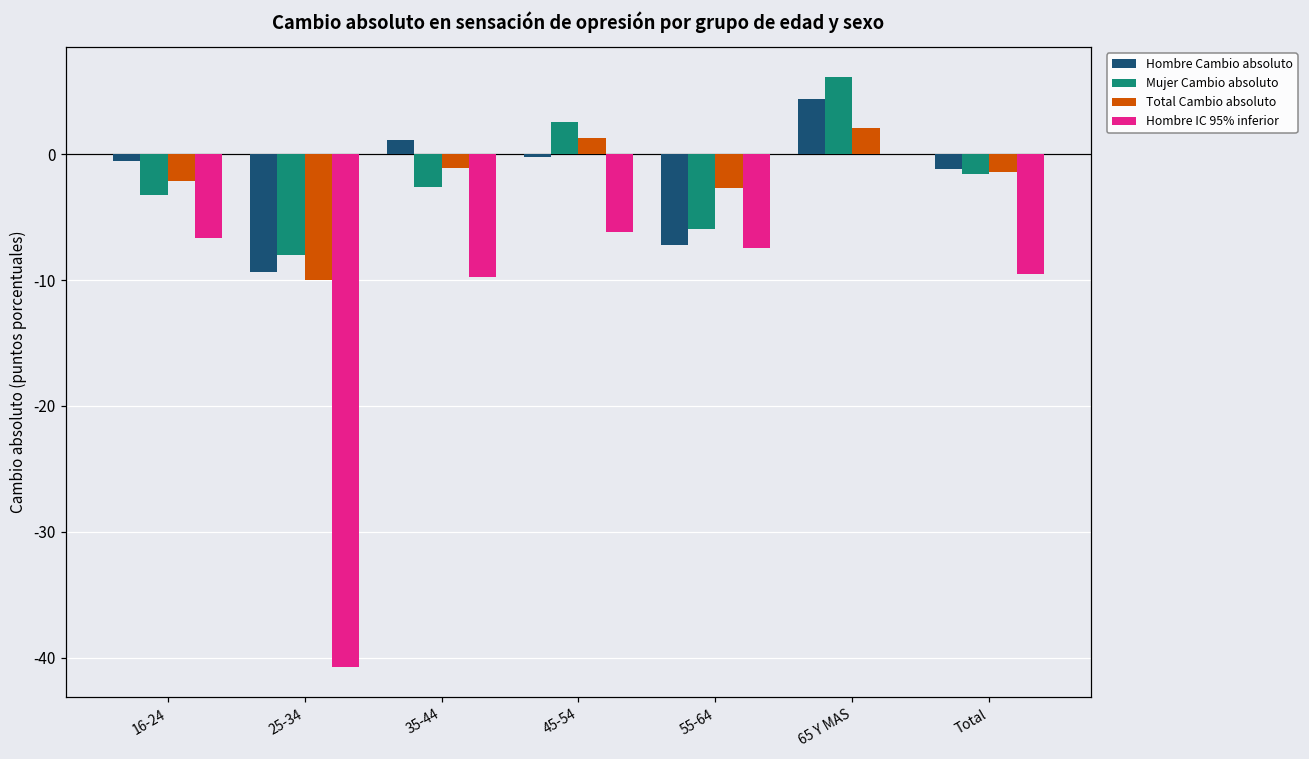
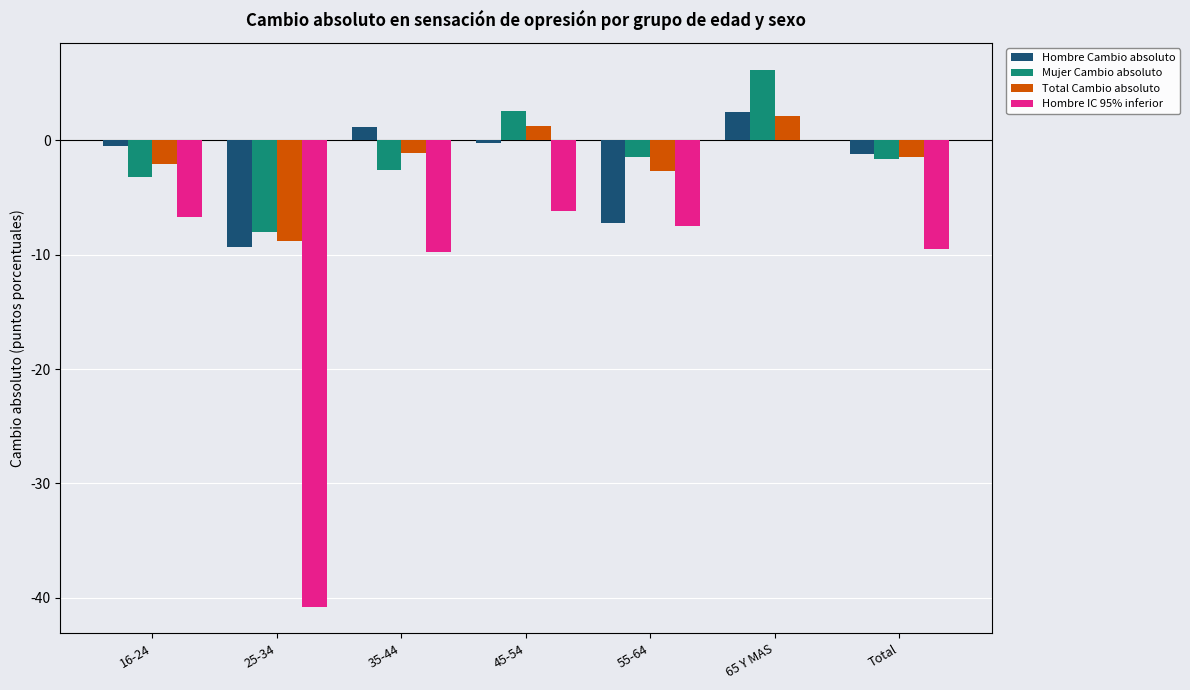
Total Cambio absoluto, 25-34: -10.0 -> -8.8
Mujer Cambio absoluto, 55-64: -5.9 -> -1.5
Hombre Cambio absoluto, 65 Y MAS: 4.4 -> 2.5
